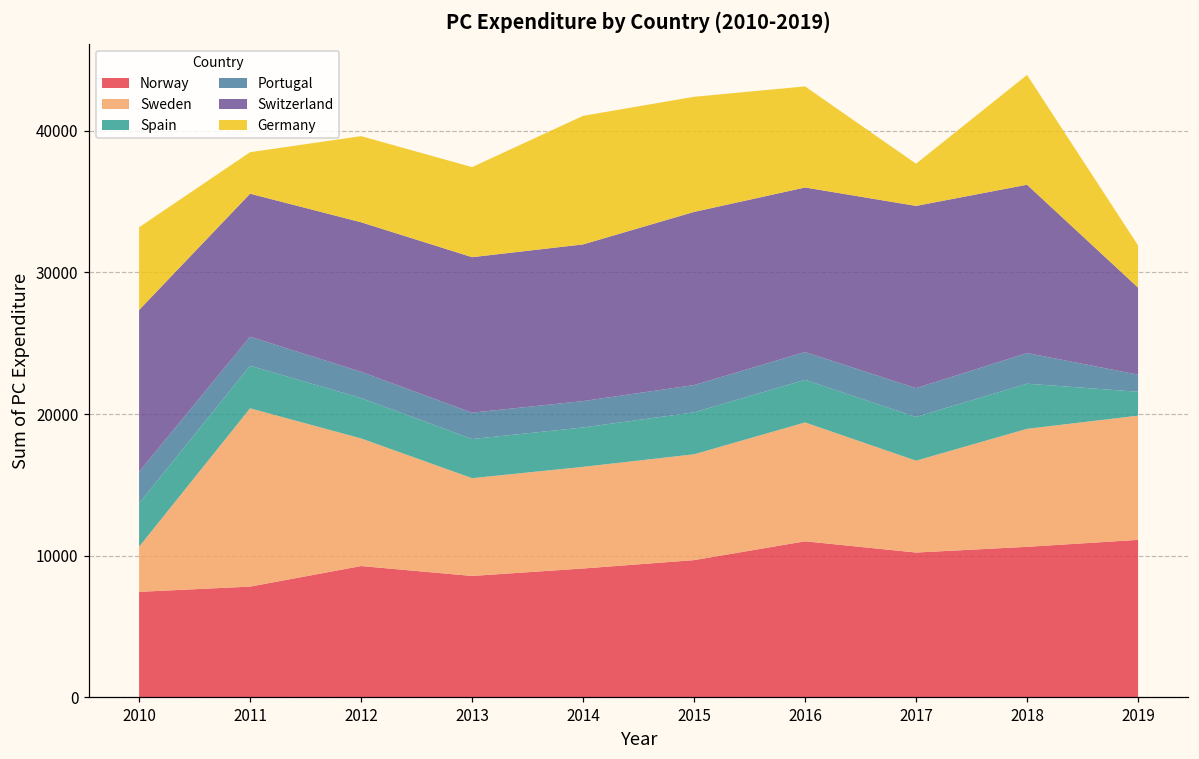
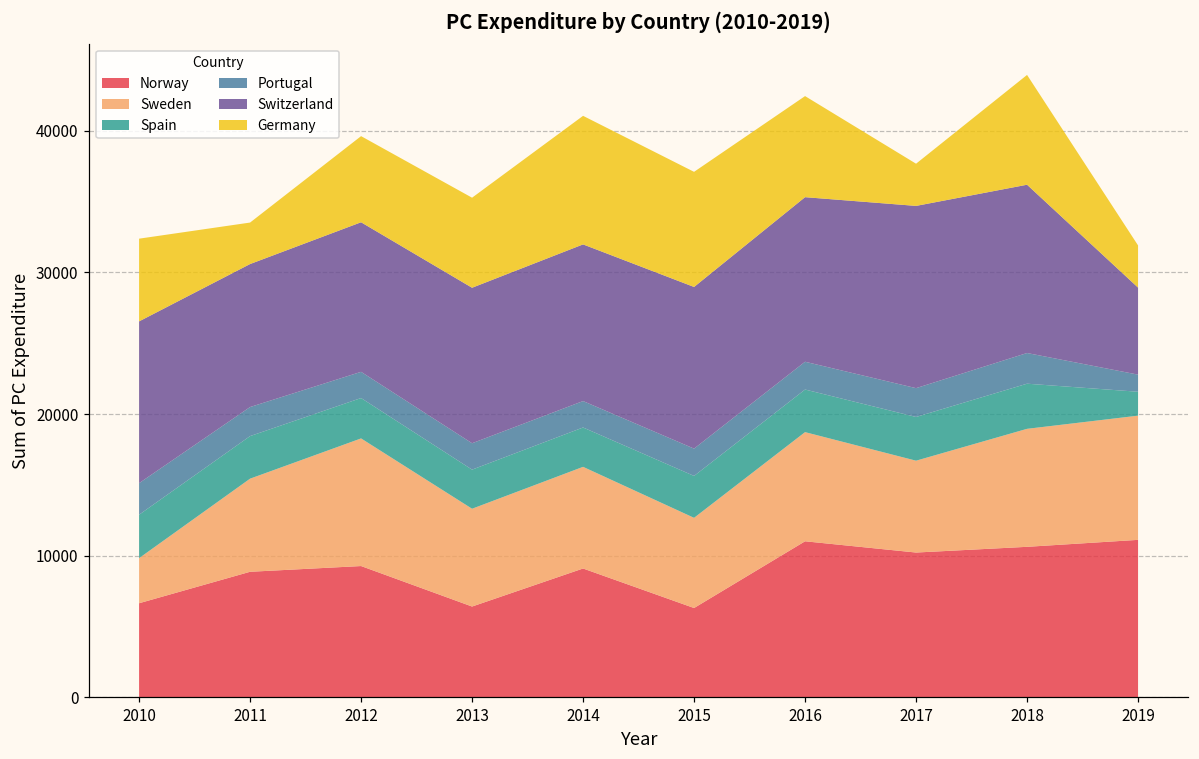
Norway, 2010: 7400 -> 6600
Norway, 2011: 7800 -> 8900
Sweden, 2011: 12600 -> 6600
Norway, 2013: 8600 -> 6400
Norway, 2015: 9700 -> 6300
Sweden, 2015: 7500 -> 6400
Switzerland, 2015: 12200 -> 11400
Sweden, 2016: 8400 -> 7700
